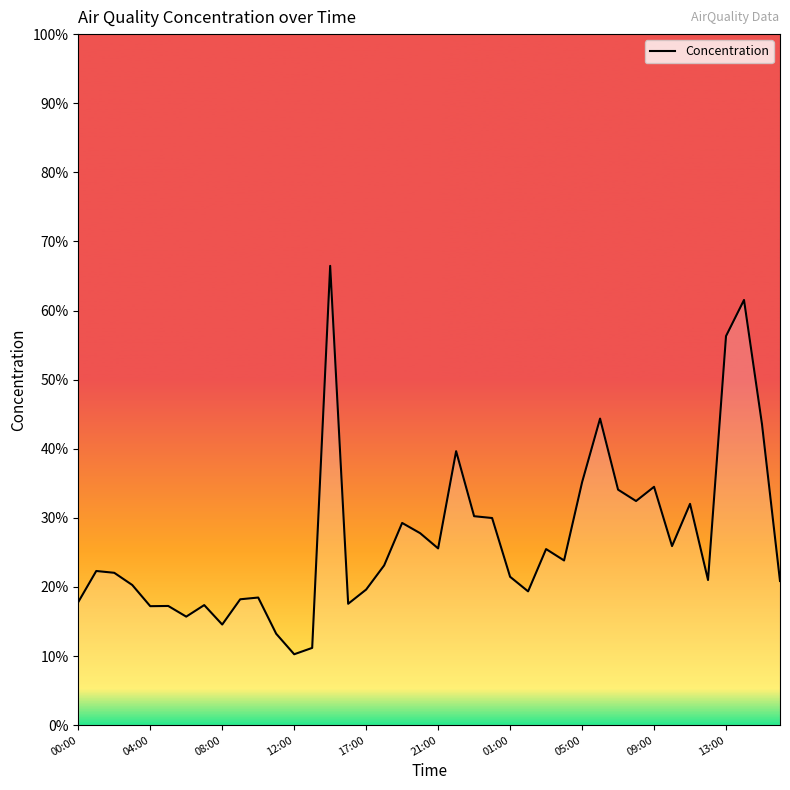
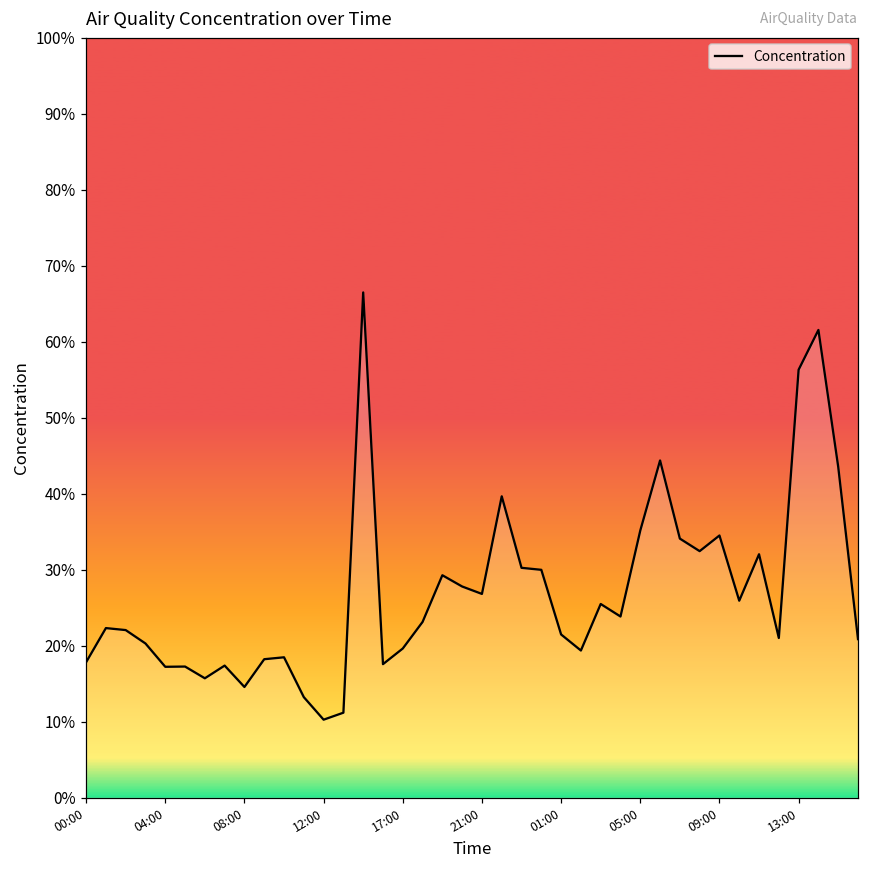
21:00: 26% -> 27%
